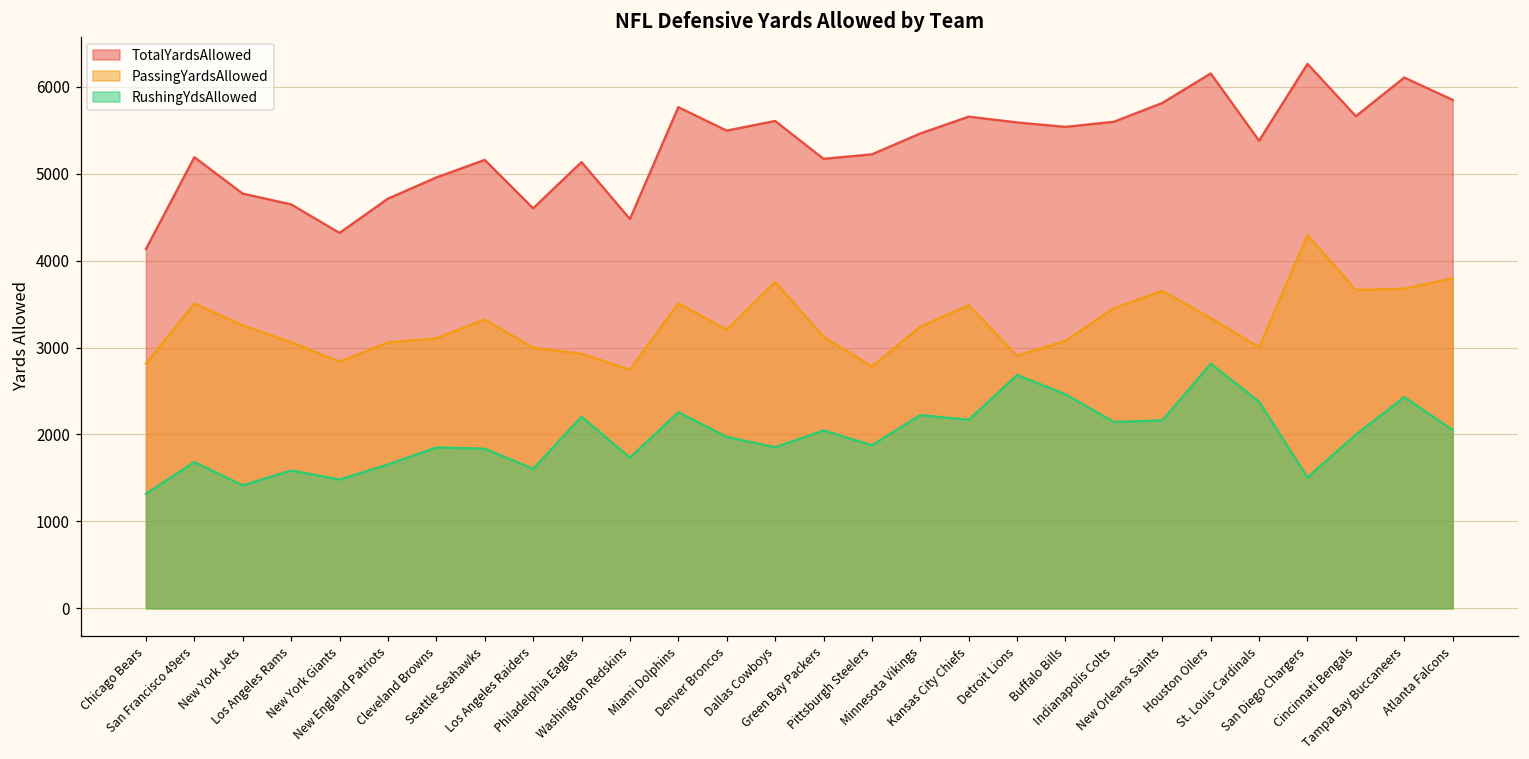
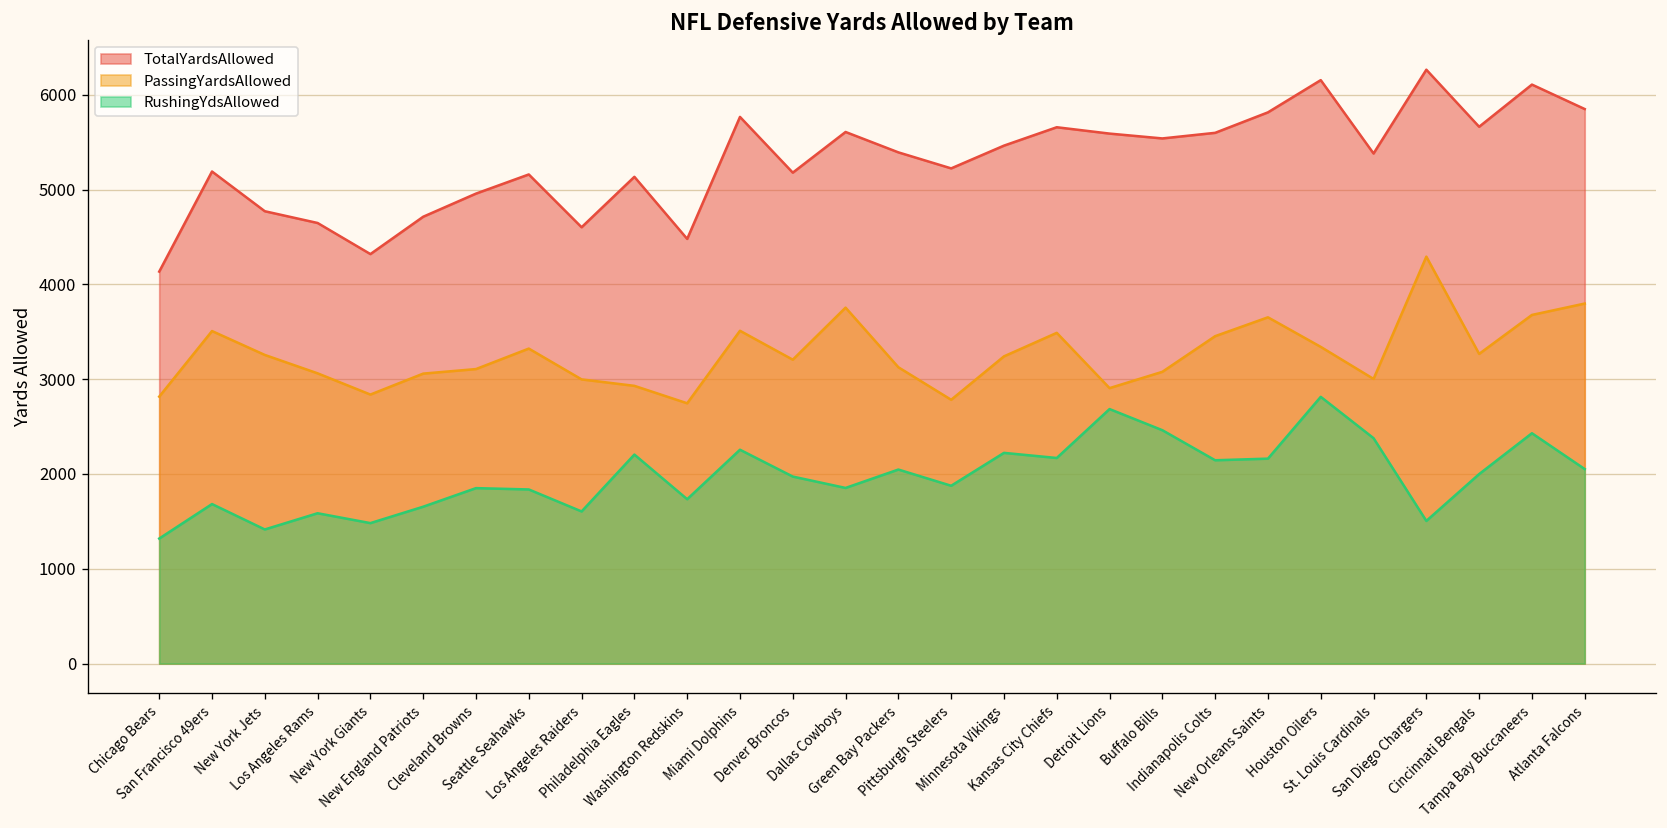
TotalYardsAllowed, Denver Broncos: 5500 -> 5200
TotalYardsAllowed, Green Bay Packers: 5200 -> 5400
PassingYardsAllowed, Cincinnati Bengals: 3700 -> 3300
